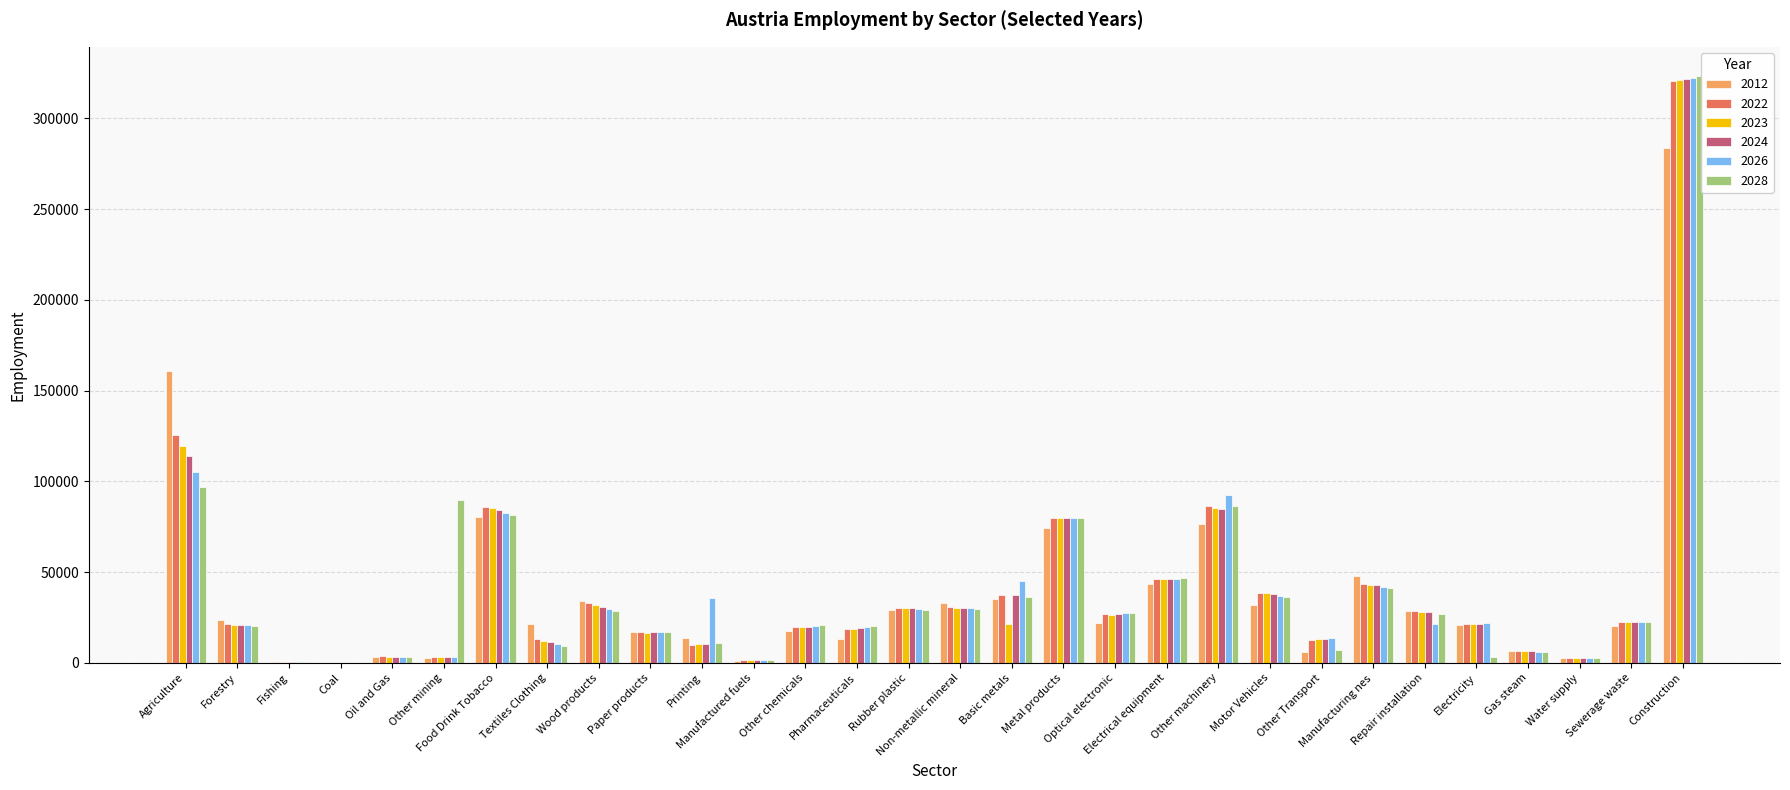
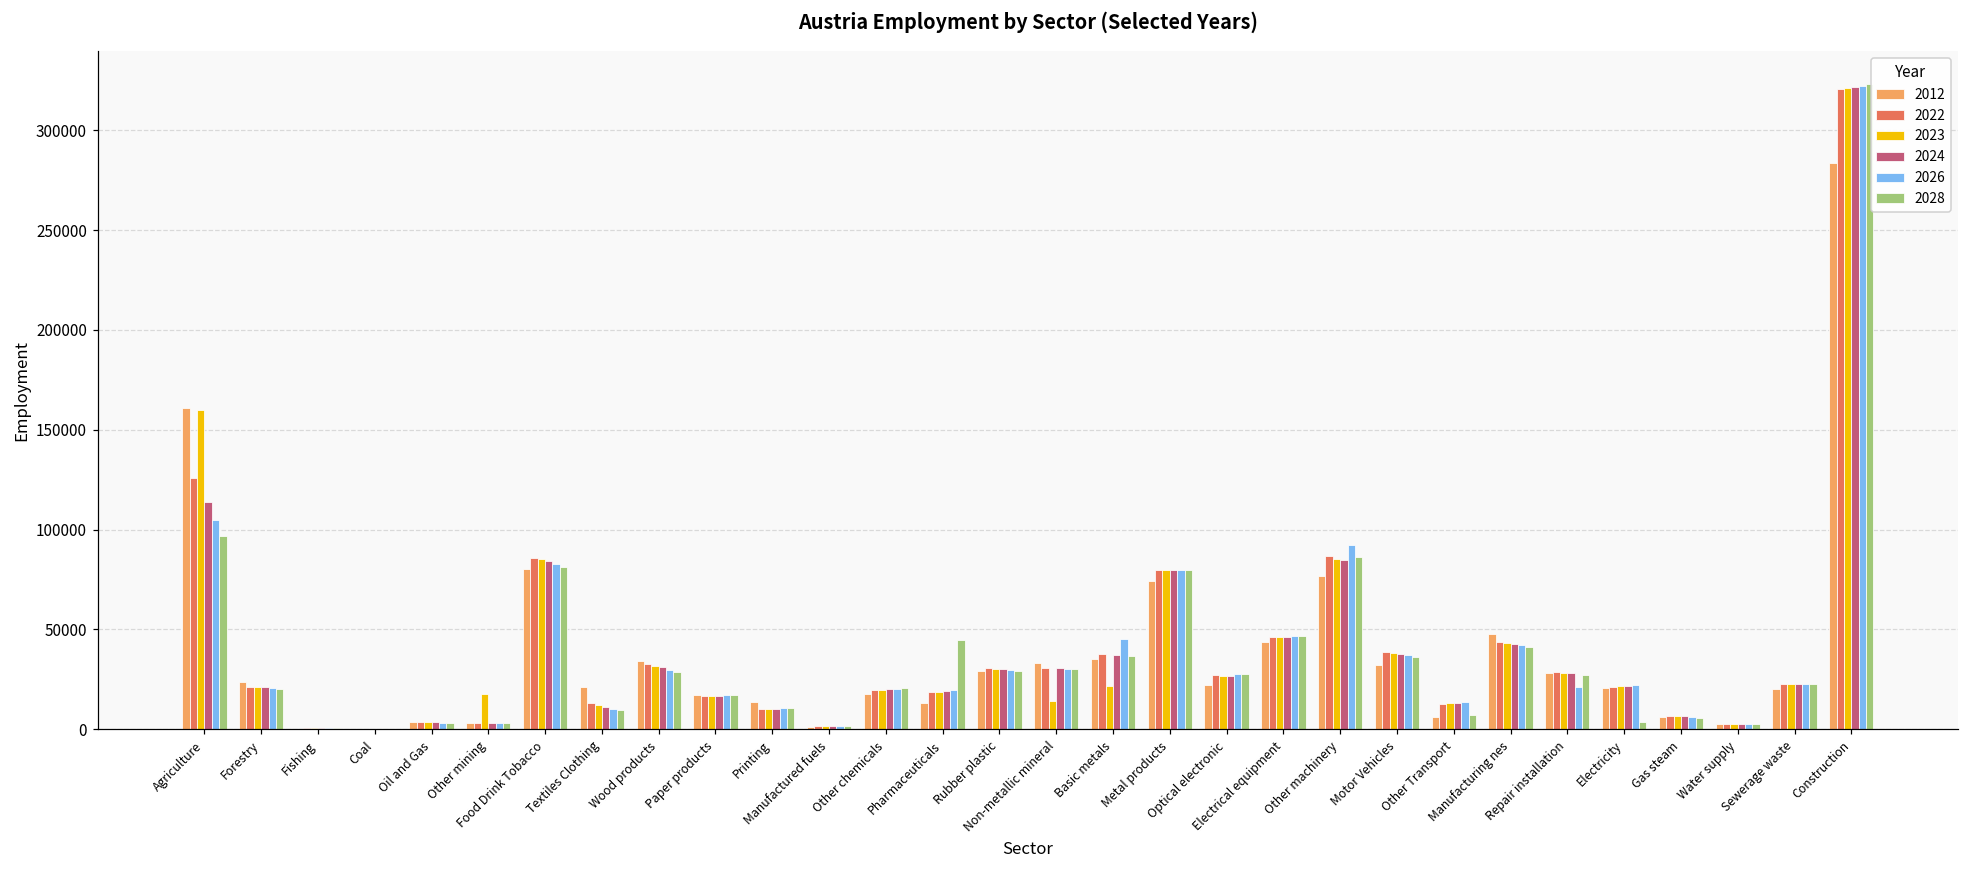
2023, Agriculture: 120000 -> 160000
2023, Other mining: 3000 -> 18000
2028, Other mining: 90000 -> 3000
2026, Printing: 36000 -> 11000
2028, Pharmaceuticals: 20000 -> 45000
2023, Non-metallic mineral: 30000 -> 14000
